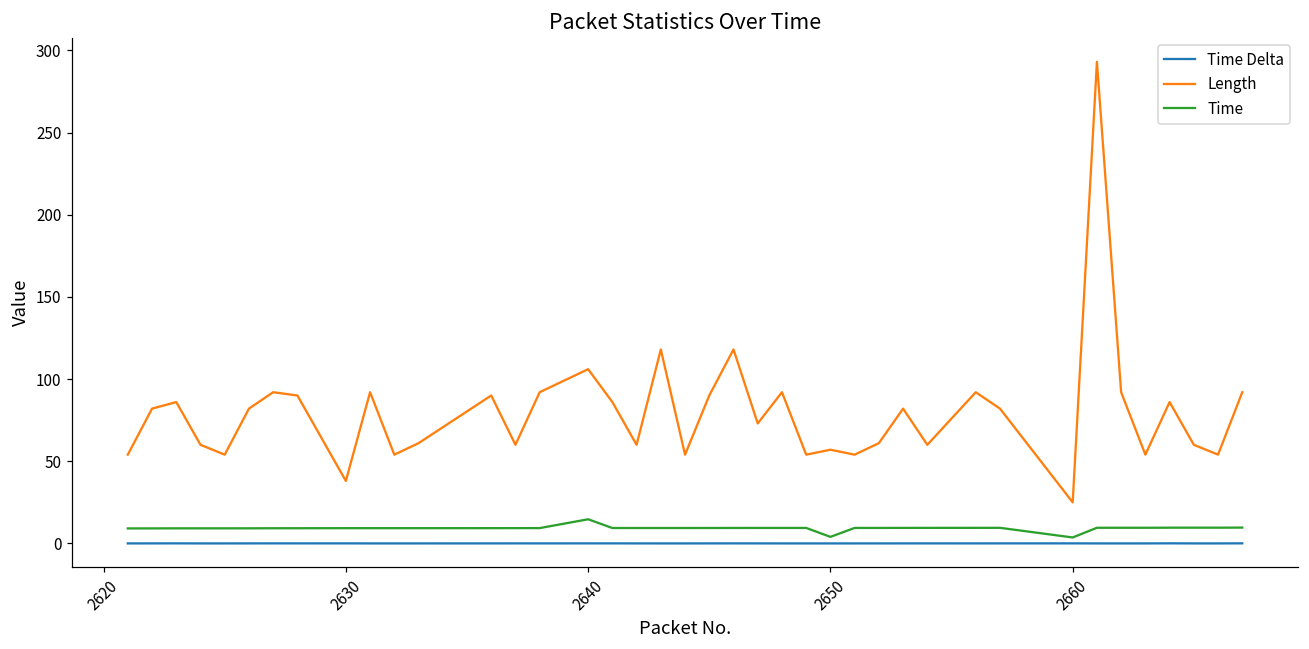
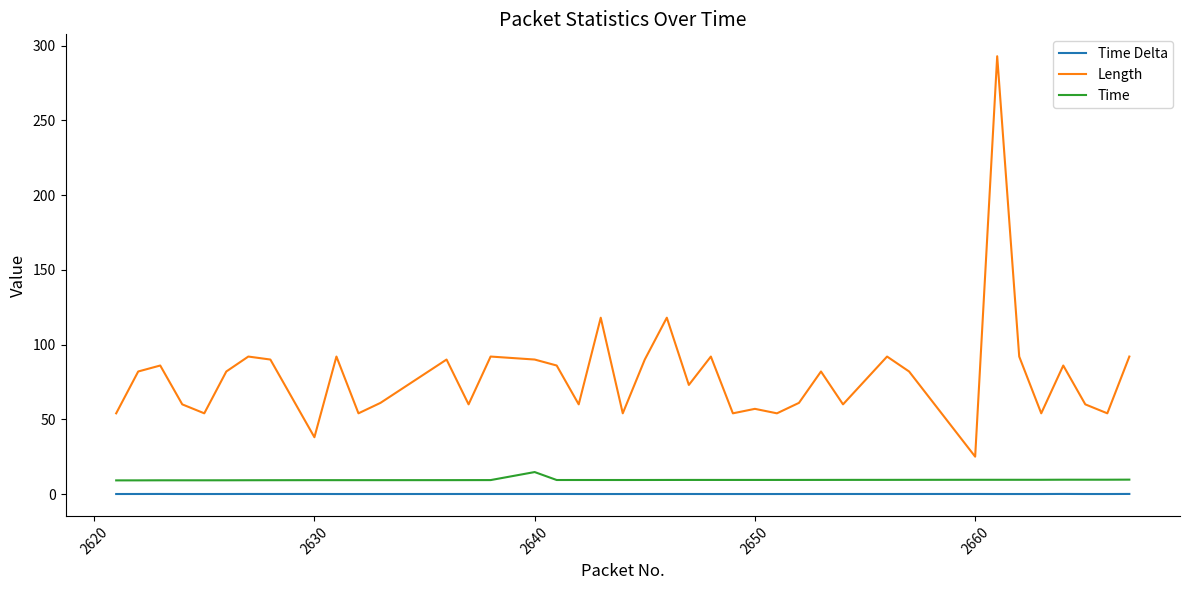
Length, 2640: 106 -> 90
Time, 2650: 4 -> 9
Time, 2660: 4 -> 10
